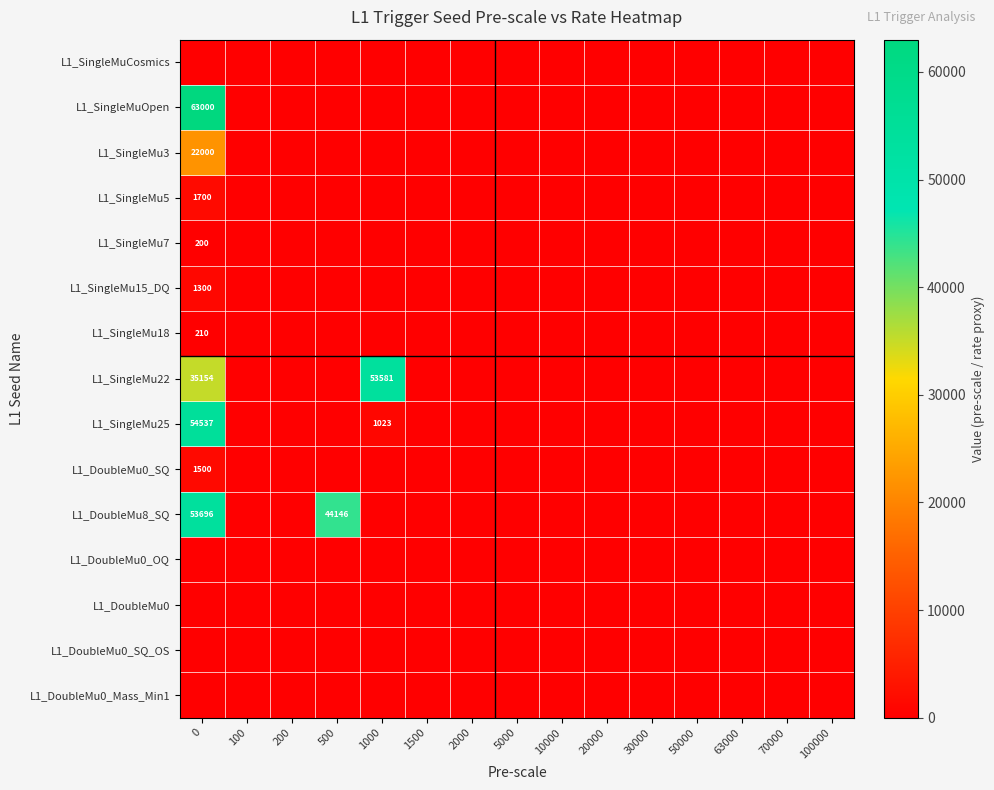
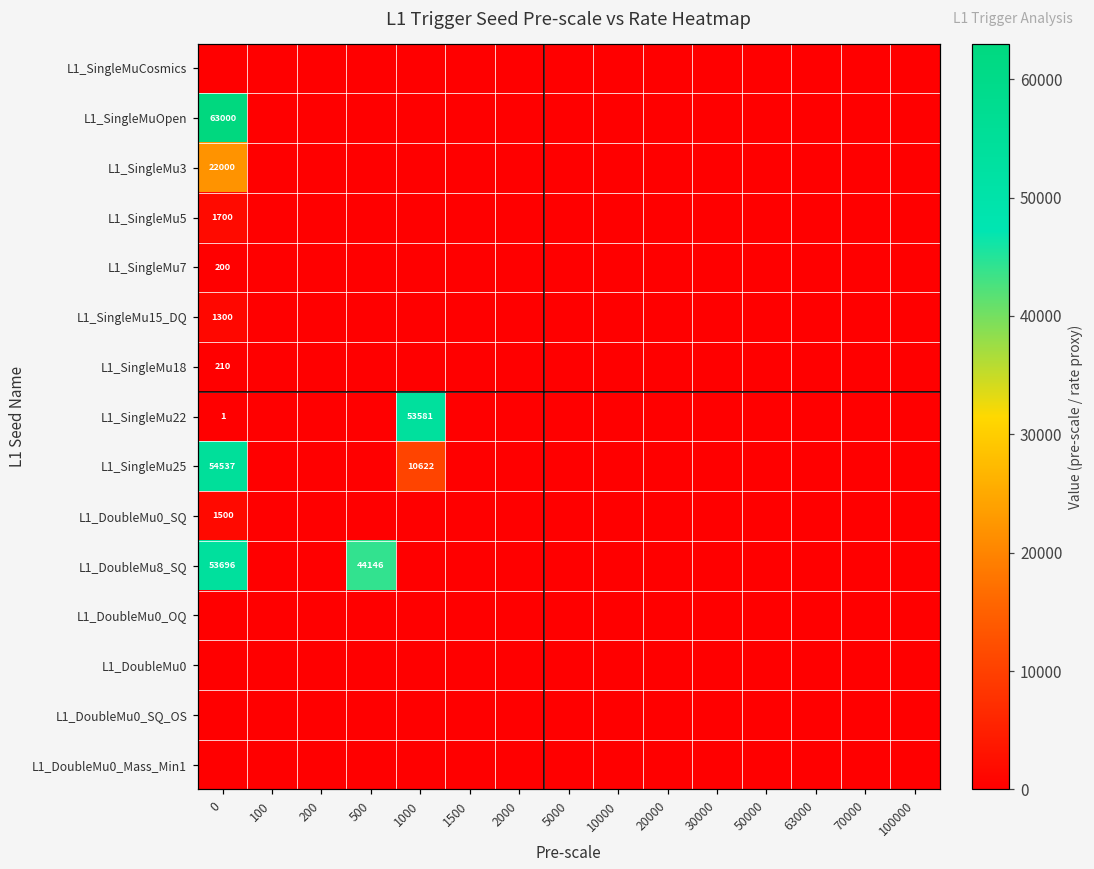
L1_SingleMu22, 0: 35154 -> 1
L1_SingleMu25, 1000: 1023 -> 10622
